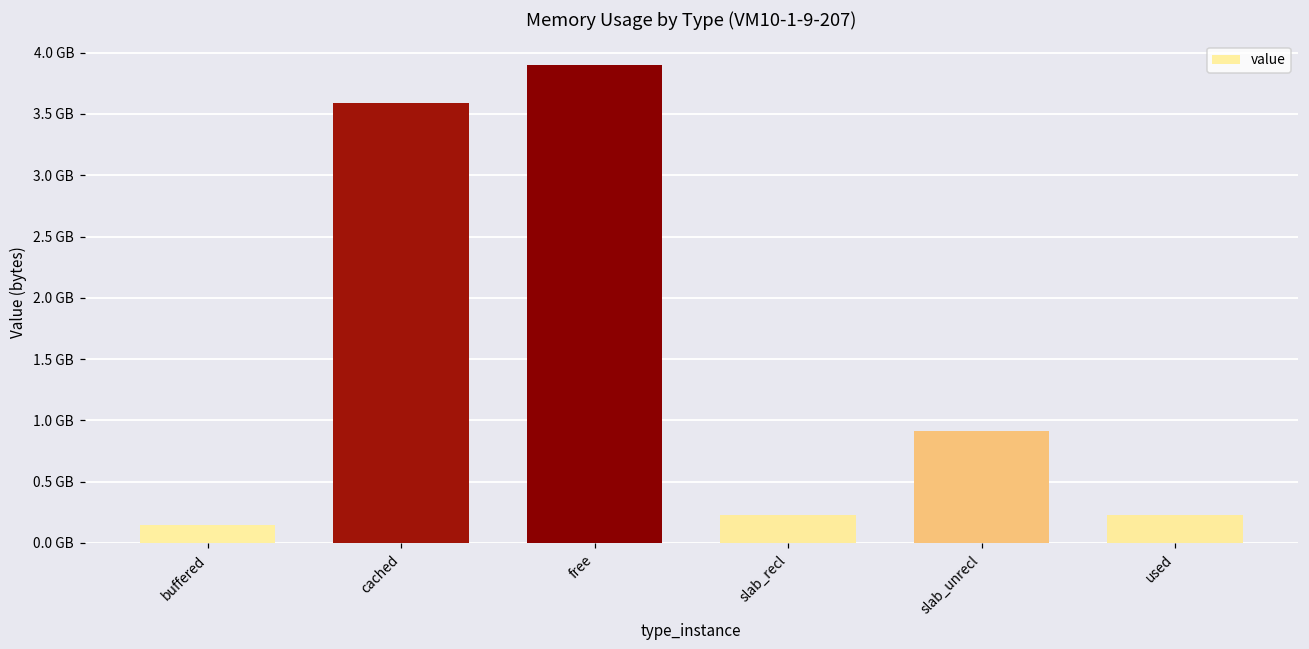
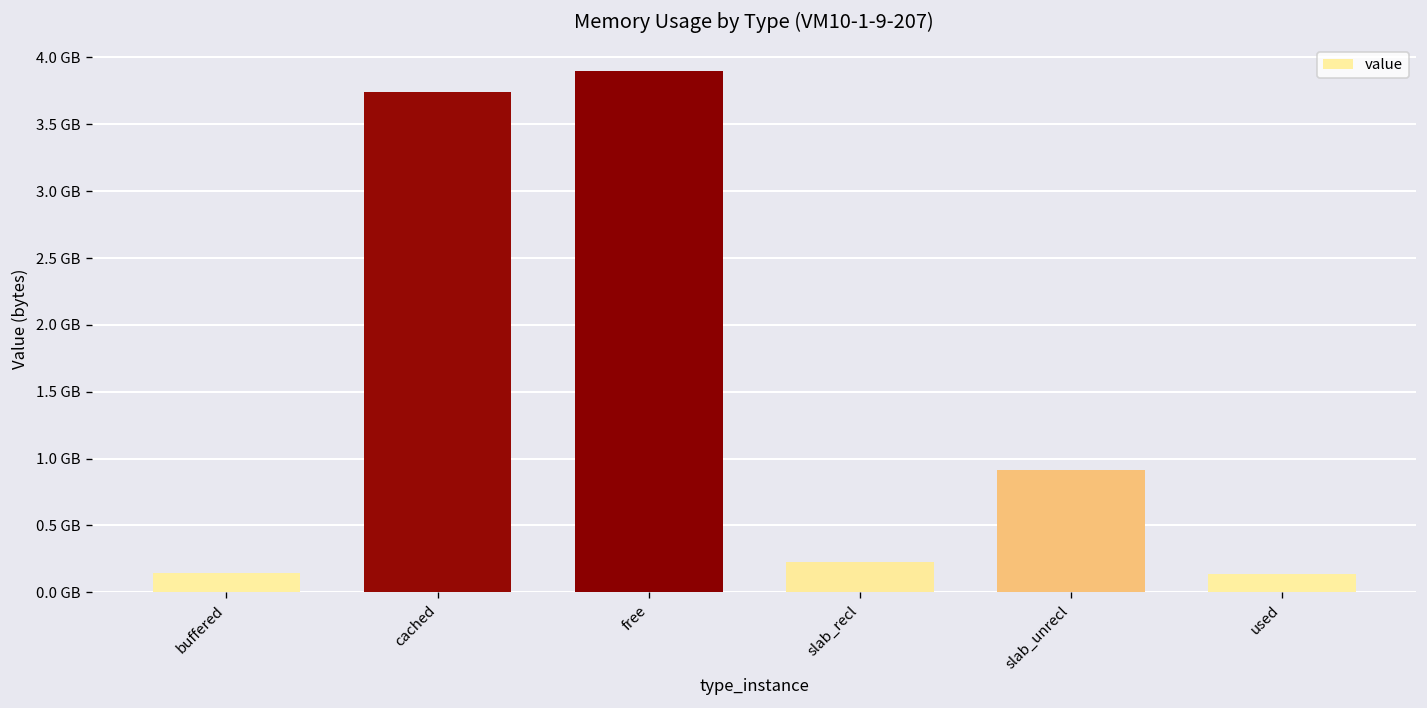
cached: 3.59 GB -> 3.74 GB
used: 0.23 GB -> 0.14 GB
